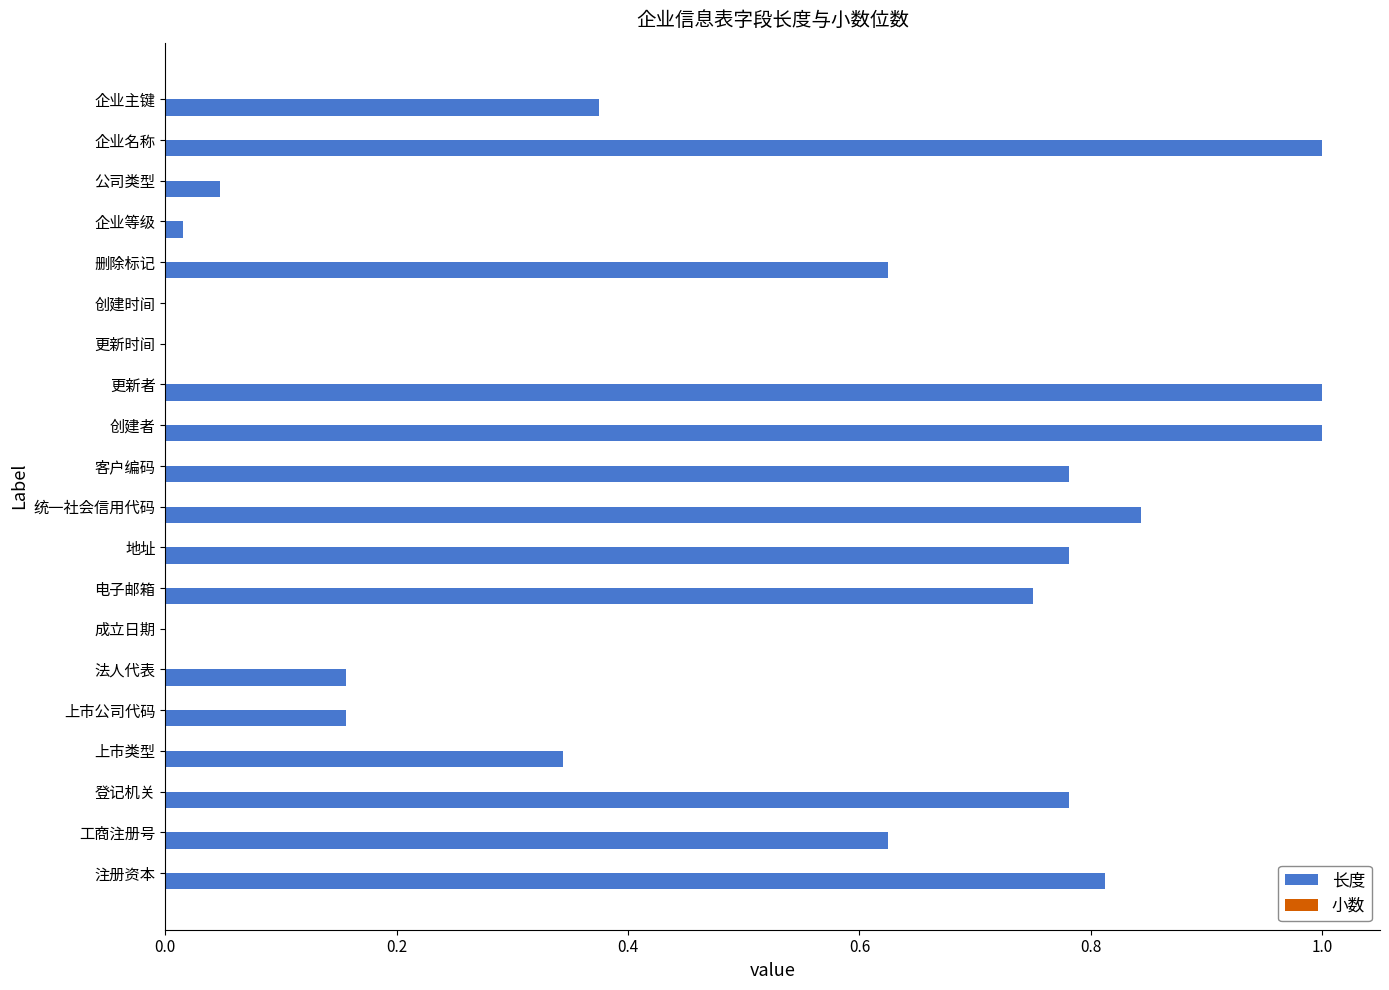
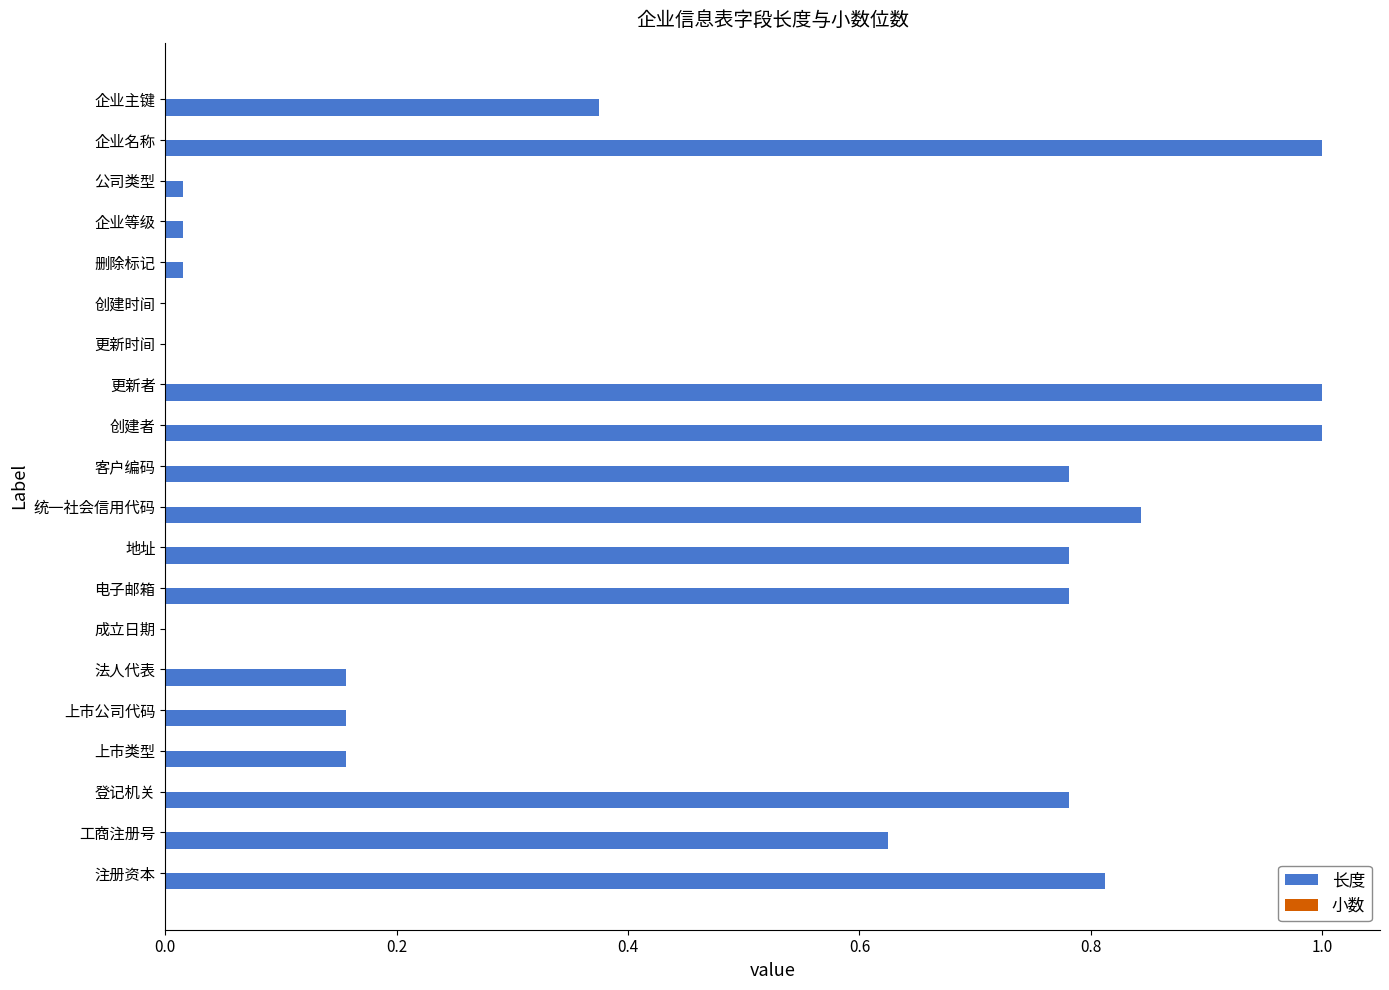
长度, 公司类型: 0.047 -> 0.016
长度, 删除标记: 0.625 -> 0.016
长度, 电子邮箱: 0.750 -> 0.781
长度, 上市类型: 0.344 -> 0.156
